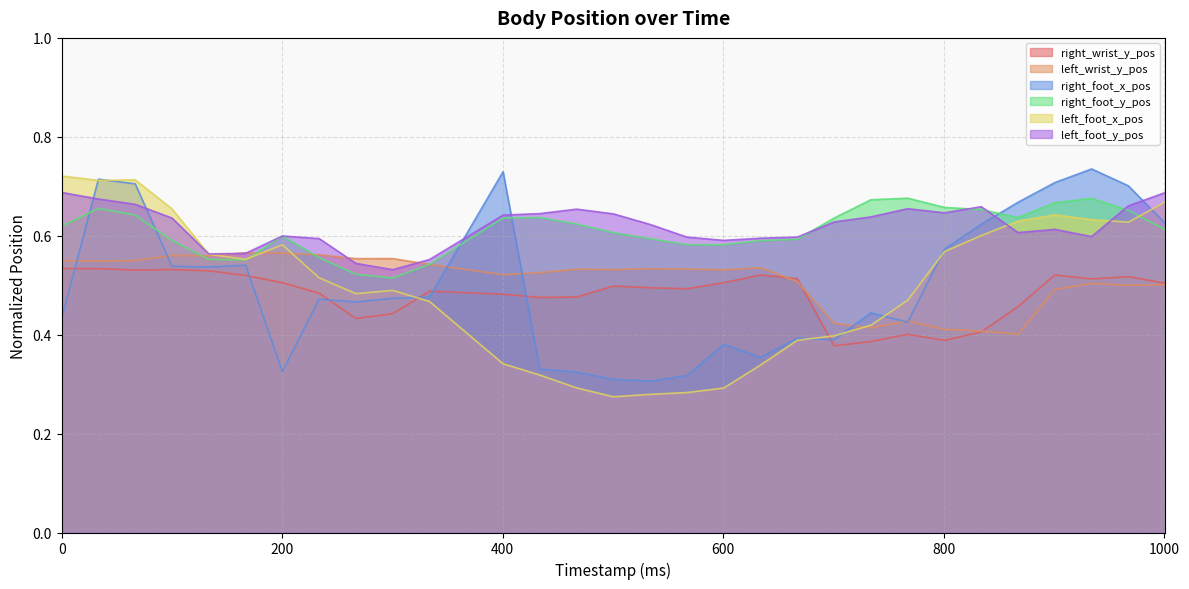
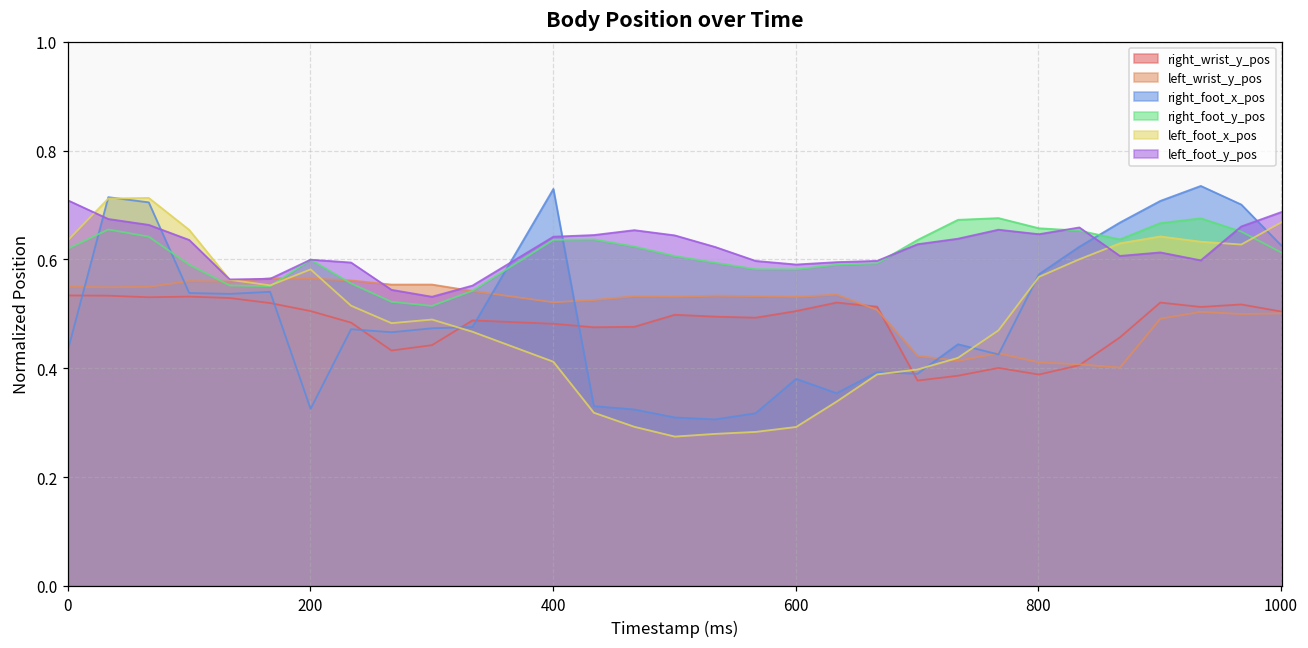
left_foot_x_pos, 0: 0.72 -> 0.63
left_foot_y_pos, 0: 0.69 -> 0.71
left_foot_x_pos, 400: 0.34 -> 0.41
